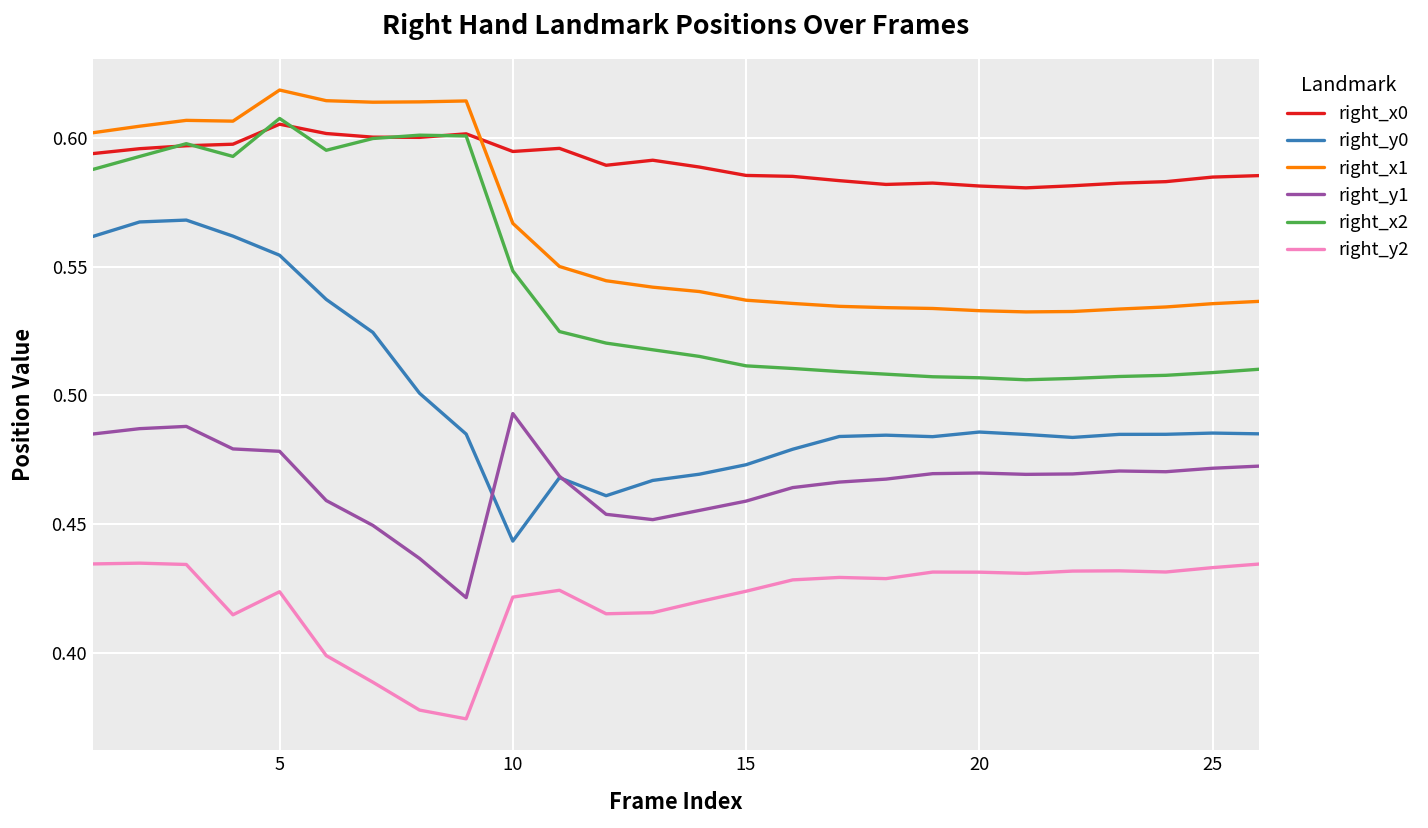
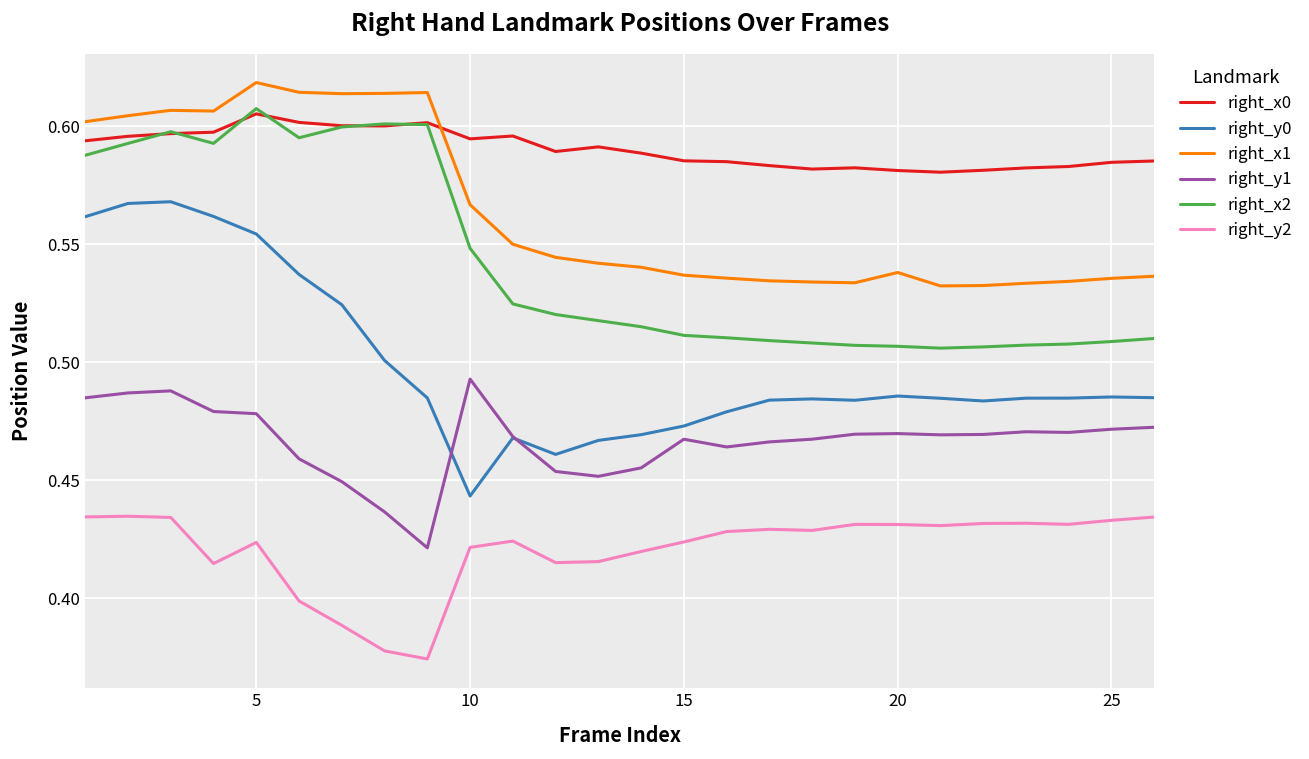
right_y1, 15: 0.459 -> 0.467
right_x1, 20: 0.533 -> 0.538
